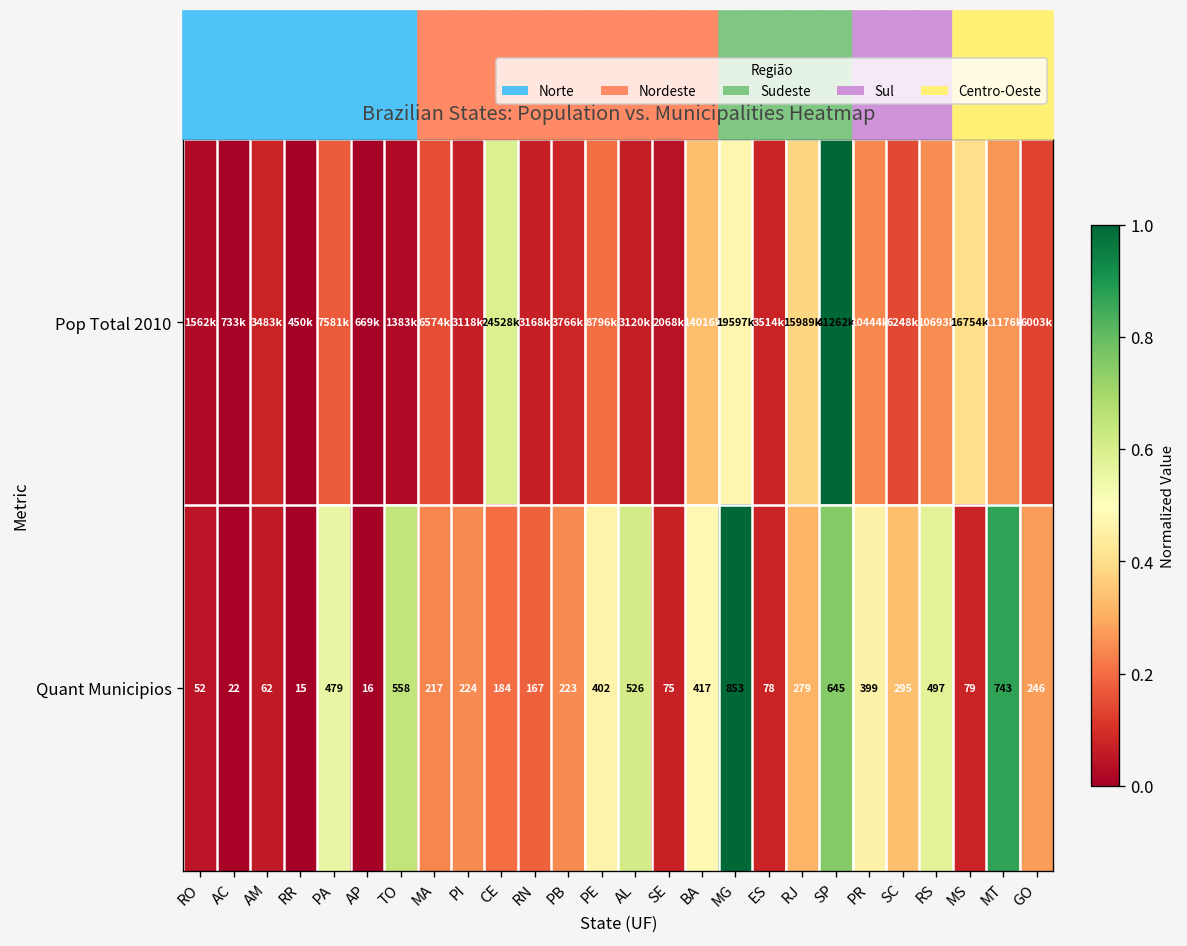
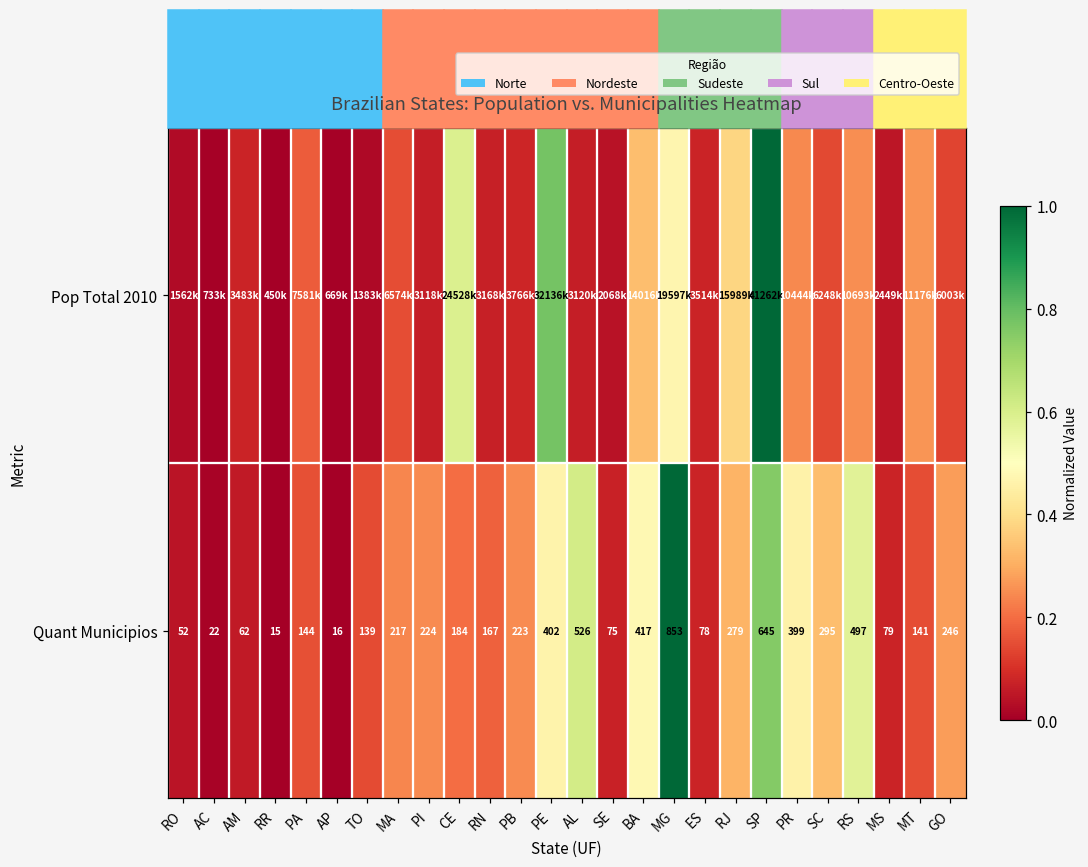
Pop Total 2010, PE: 8796k -> 32136k
Pop Total 2010, MS: 16754k -> 2449k
Quant Municipios, PA: 479 -> 144
Quant Municipios, TO: 558 -> 139
Quant Municipios, MT: 743 -> 141
